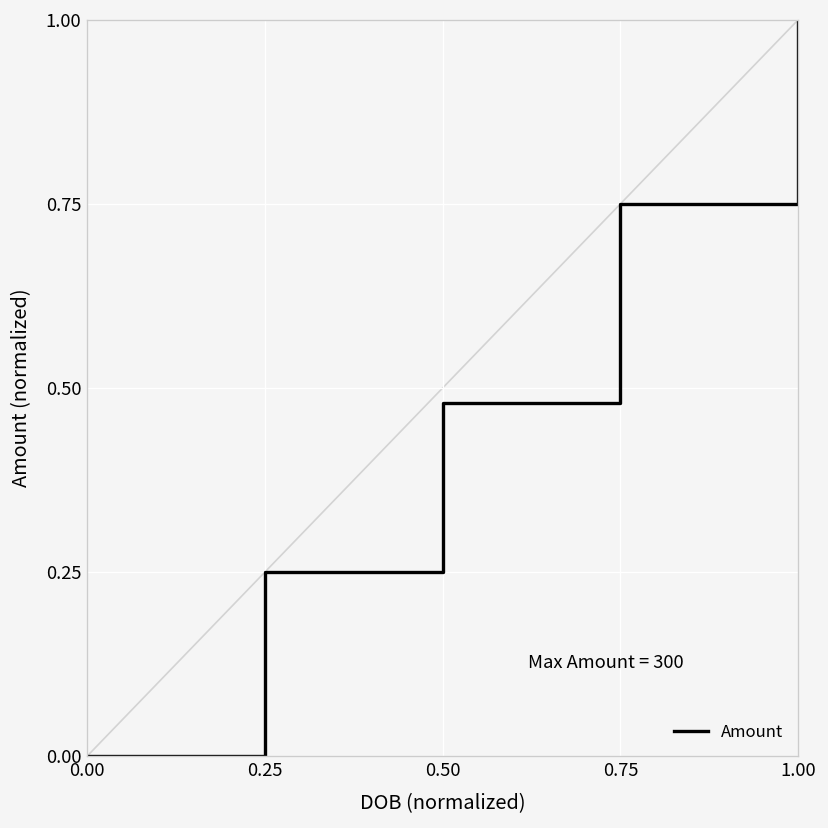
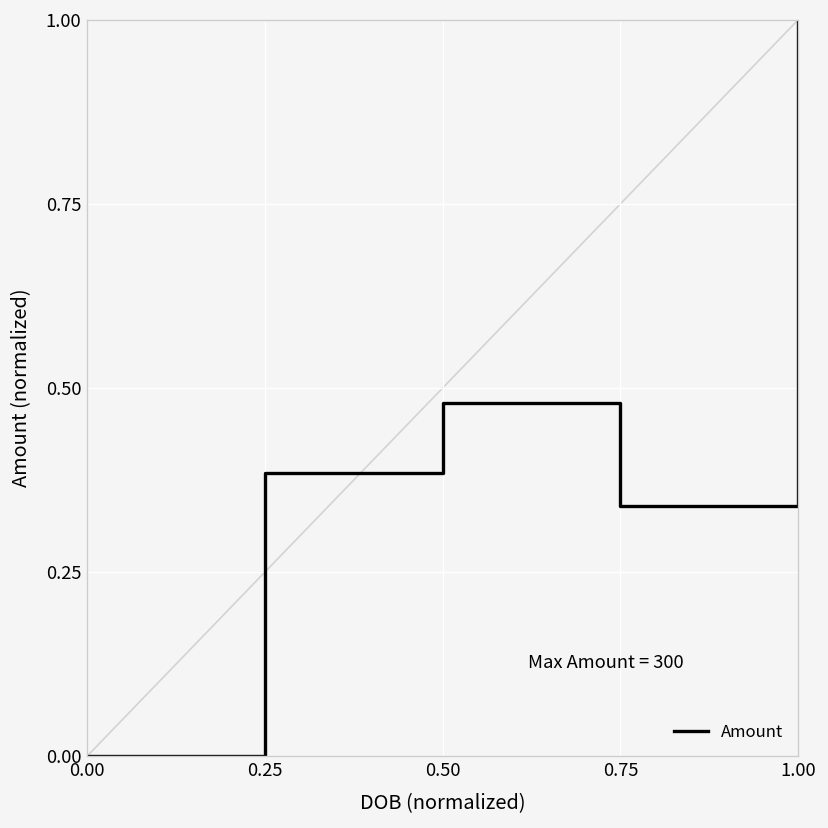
Amount, 0.25: 0.25 -> 0.39
Amount, 0.75: 0.75 -> 0.34
